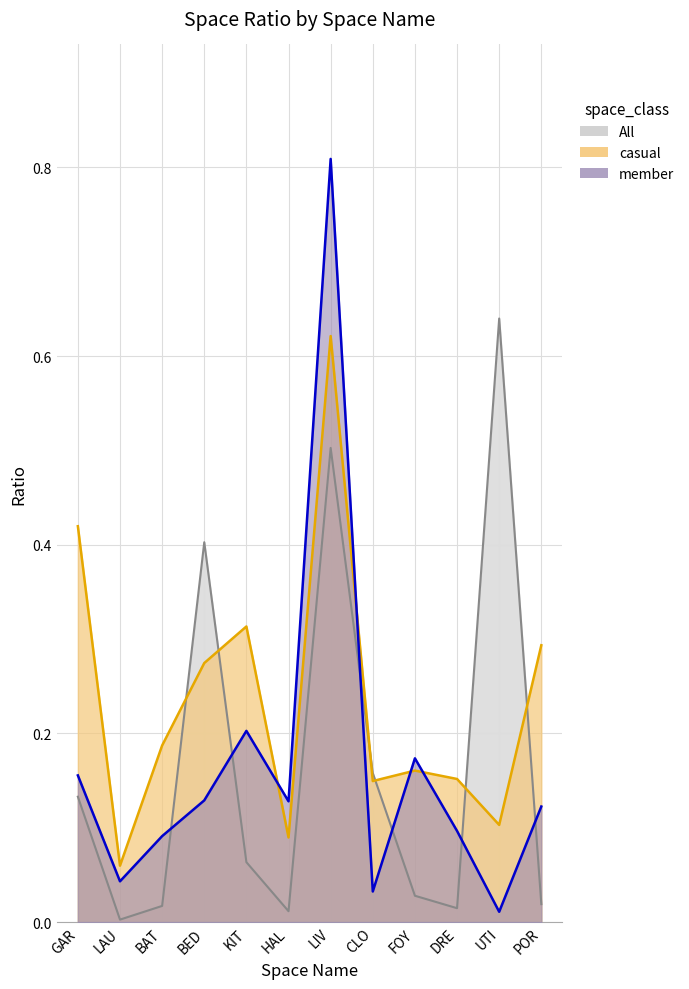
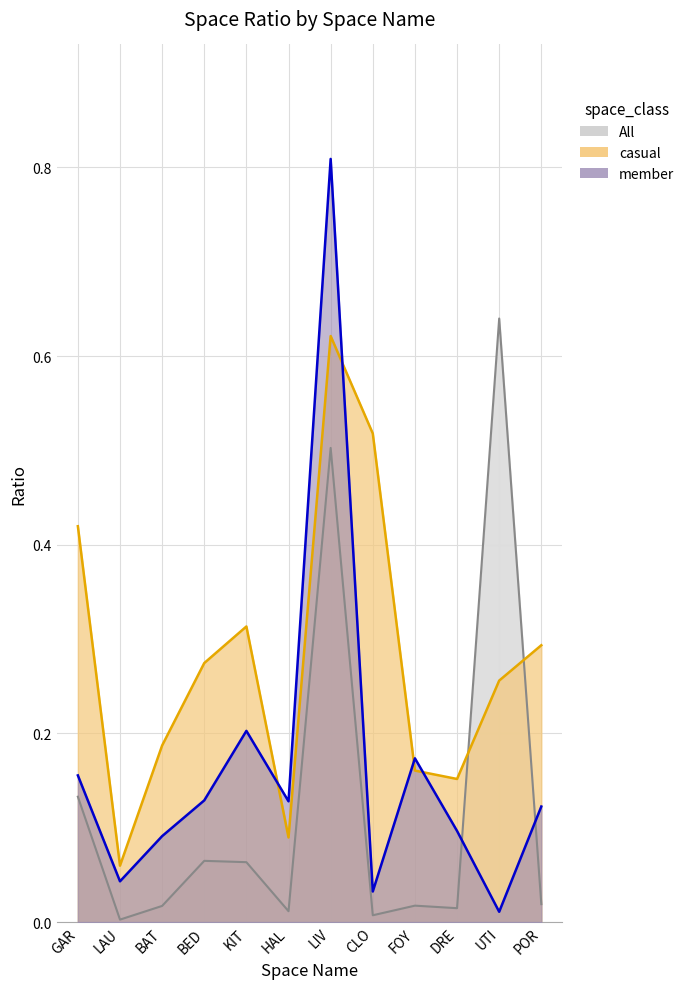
All, BED: 0.40 -> 0.06
All, CLO: 0.16 -> 0.01
casual, CLO: 0.15 -> 0.52
All, FOY: 0.03 -> 0.02
casual, UTI: 0.10 -> 0.26
